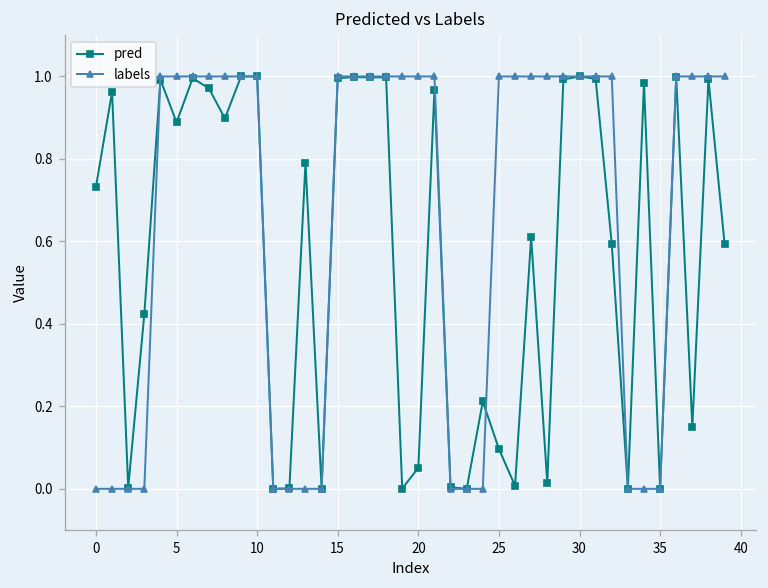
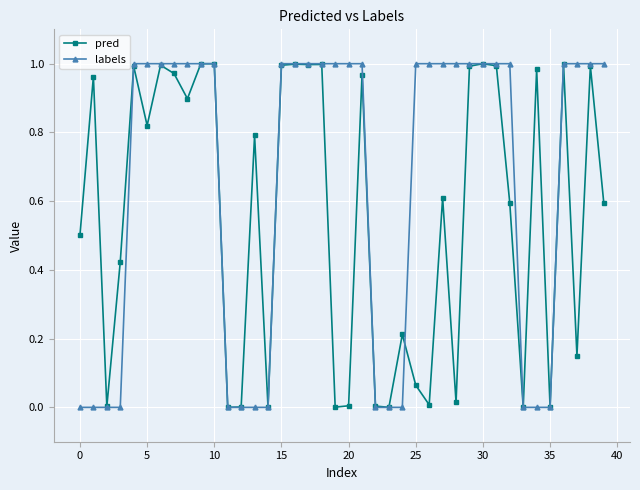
pred, 0: 0.73 -> 0.50
pred, 5: 0.89 -> 0.82
pred, 20: 0.05 -> 0.00
pred, 25: 0.10 -> 0.06
